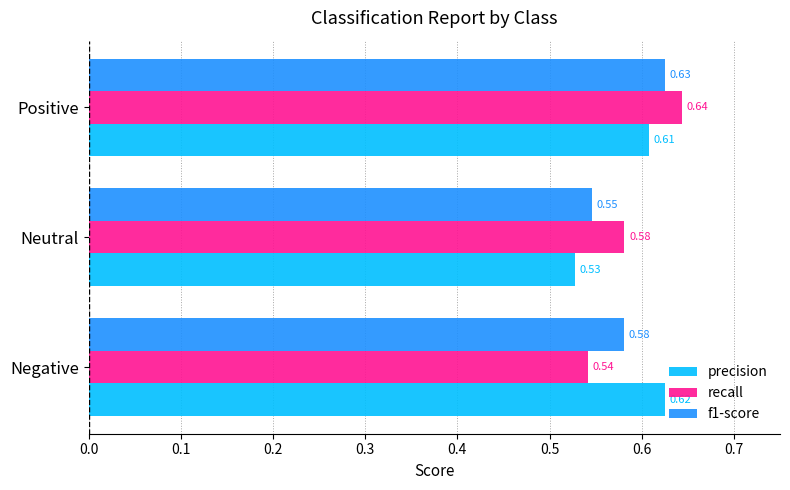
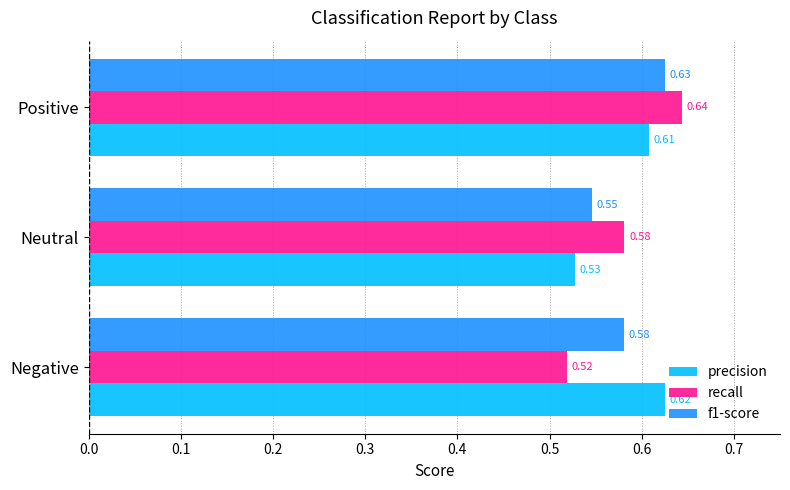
recall, Negative: 0.54 -> 0.52
